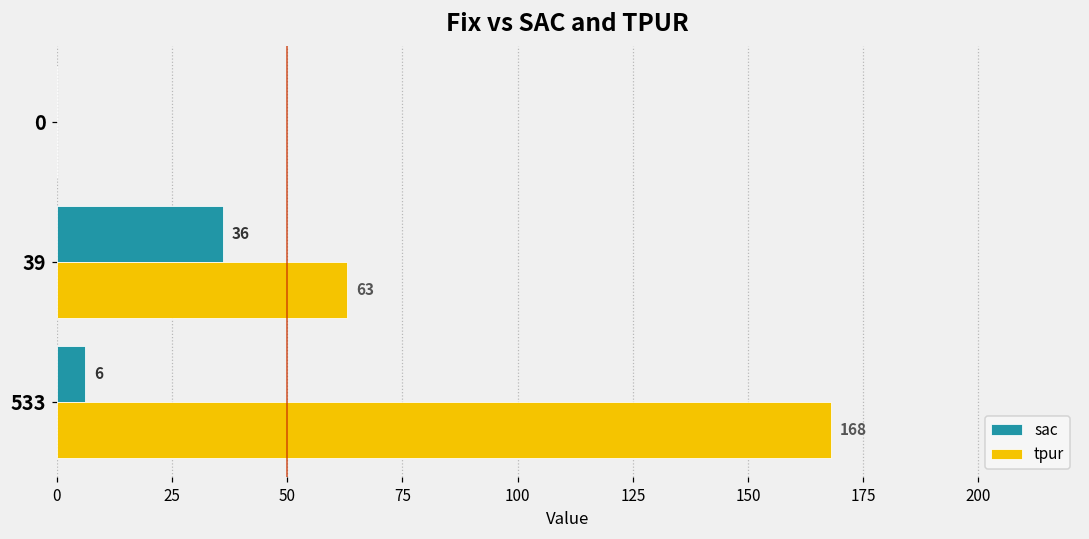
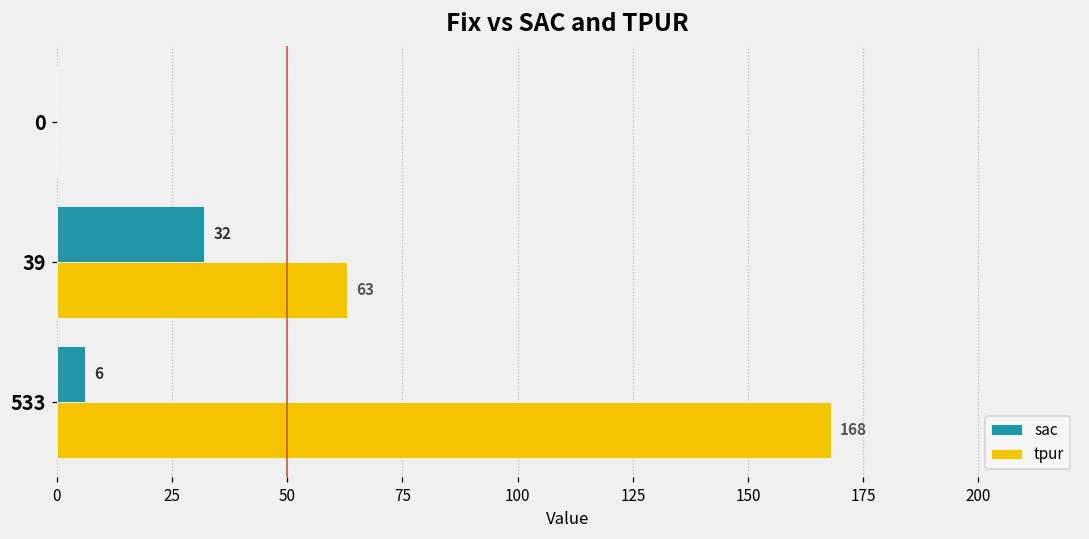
sac, 39: 36 -> 32
